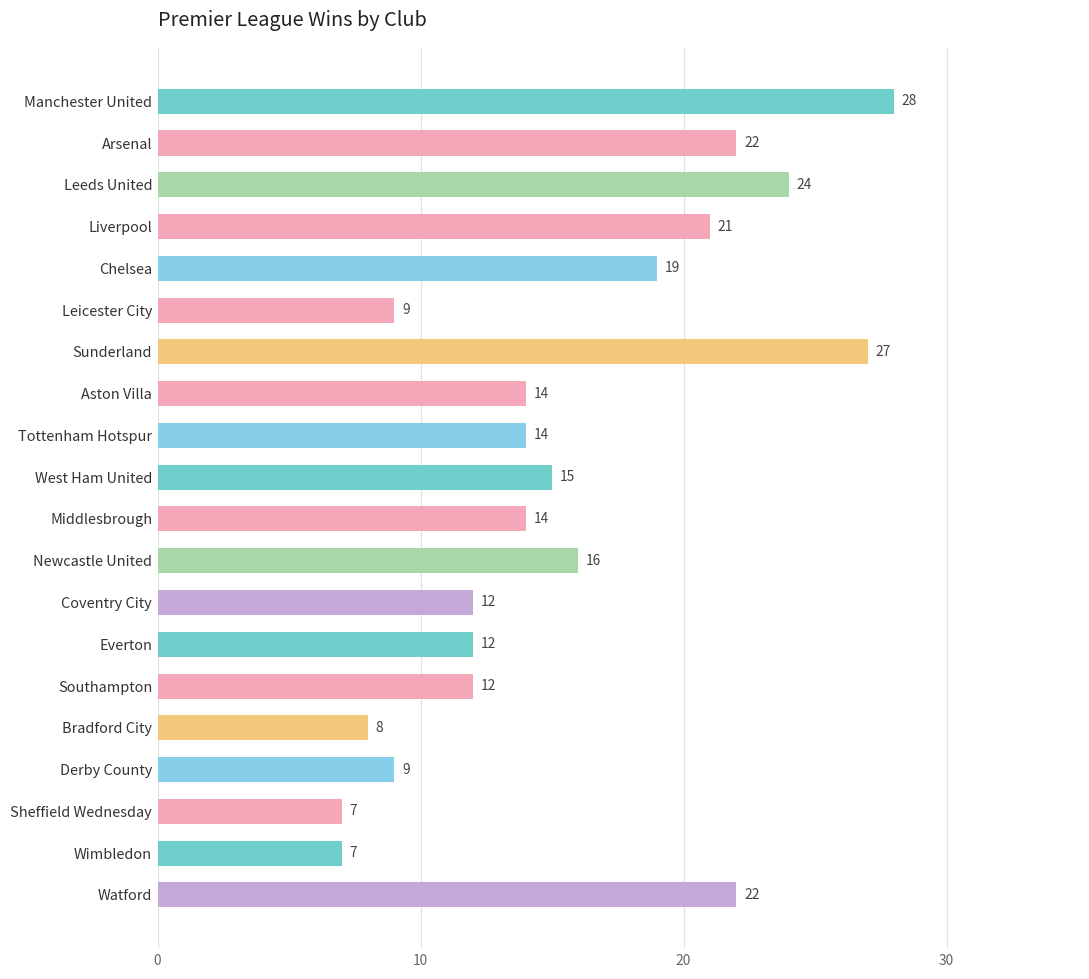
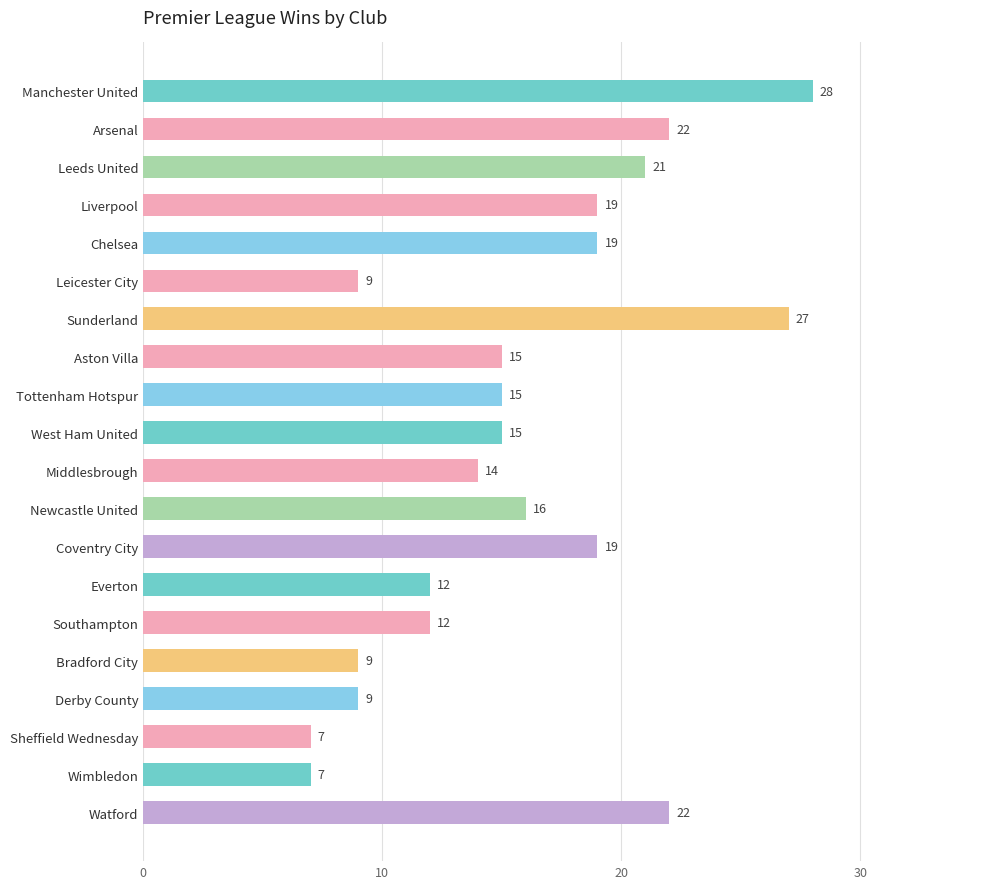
Leeds United: 24 -> 21
Liverpool: 21 -> 19
Aston Villa: 14 -> 15
Tottenham Hotspur: 14 -> 15
Coventry City: 12 -> 19
Bradford City: 8 -> 9
